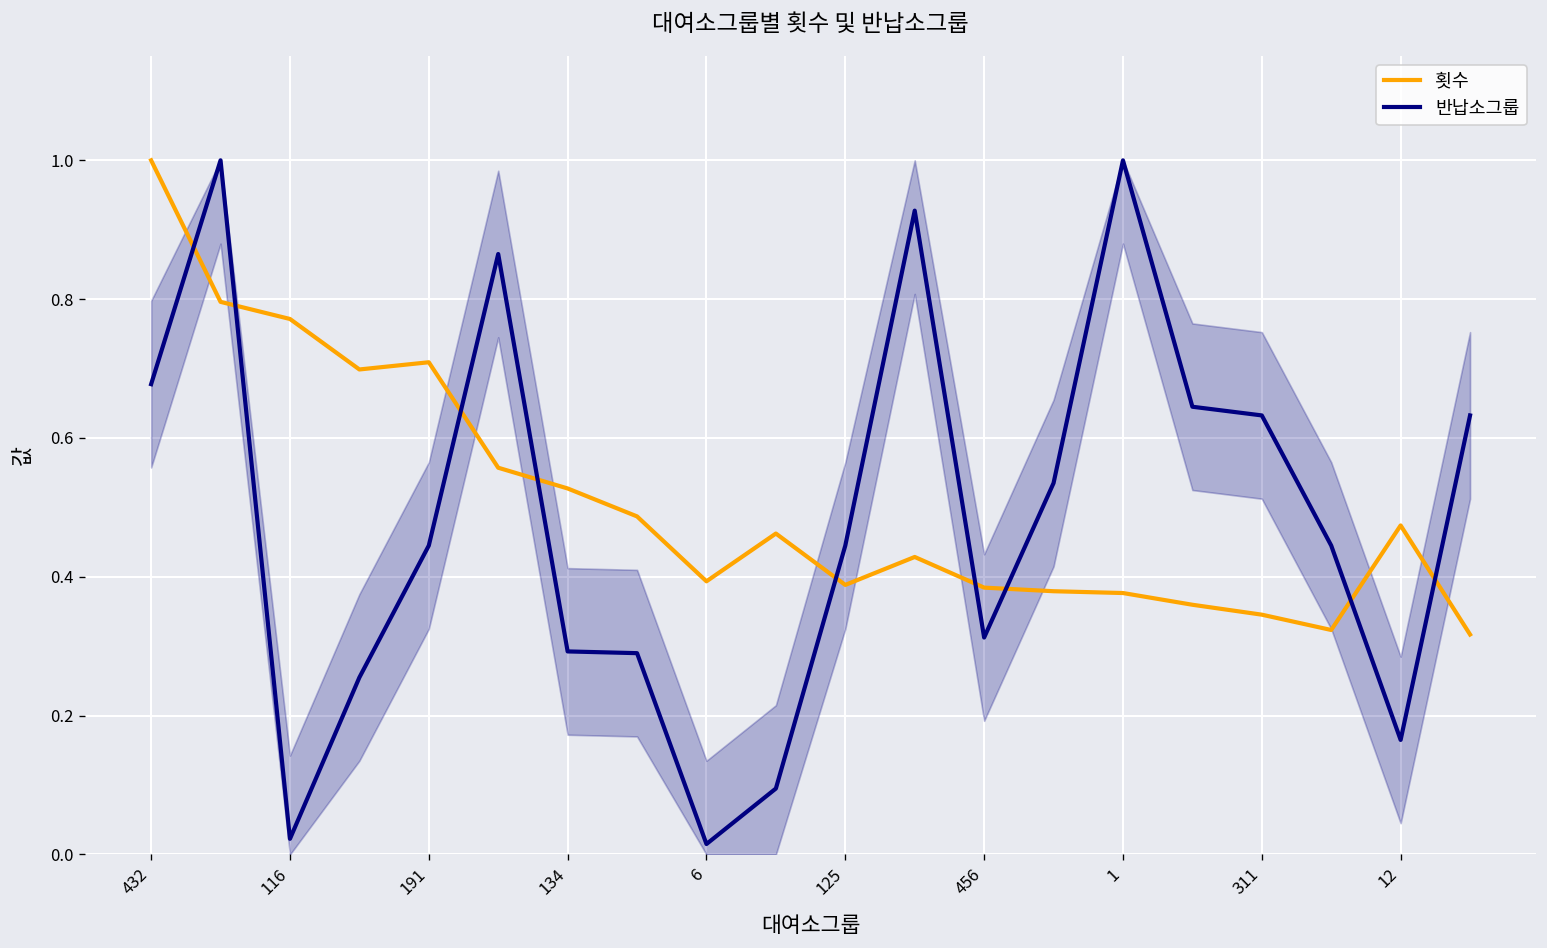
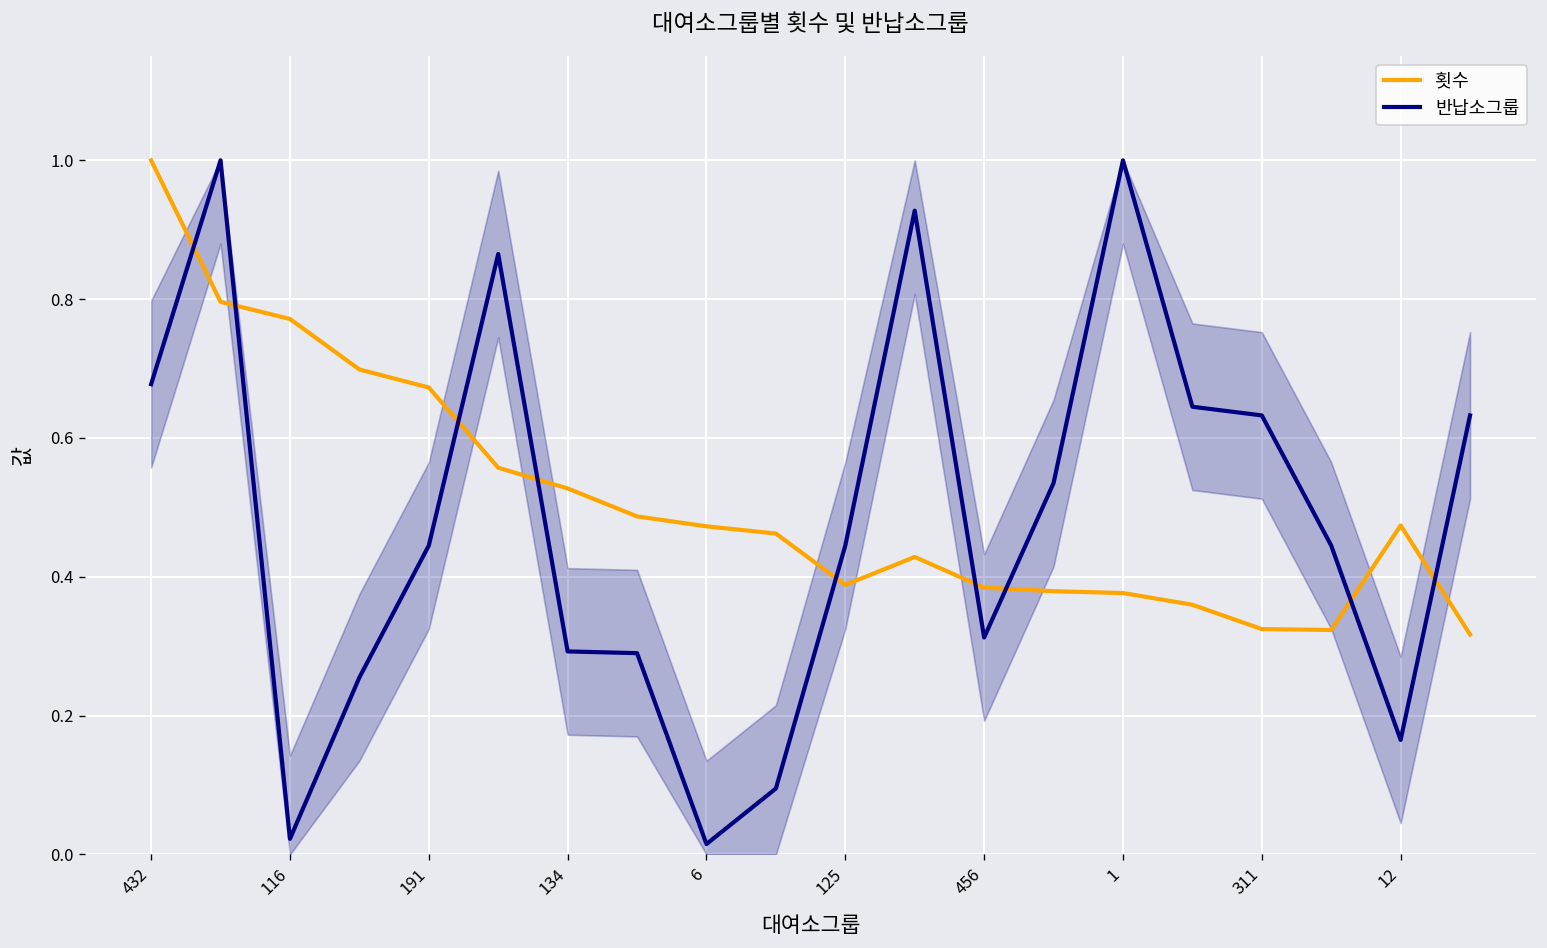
횟수, 191: 0.71 -> 0.67
횟수, 6: 0.39 -> 0.47
횟수, 311: 0.35 -> 0.32
